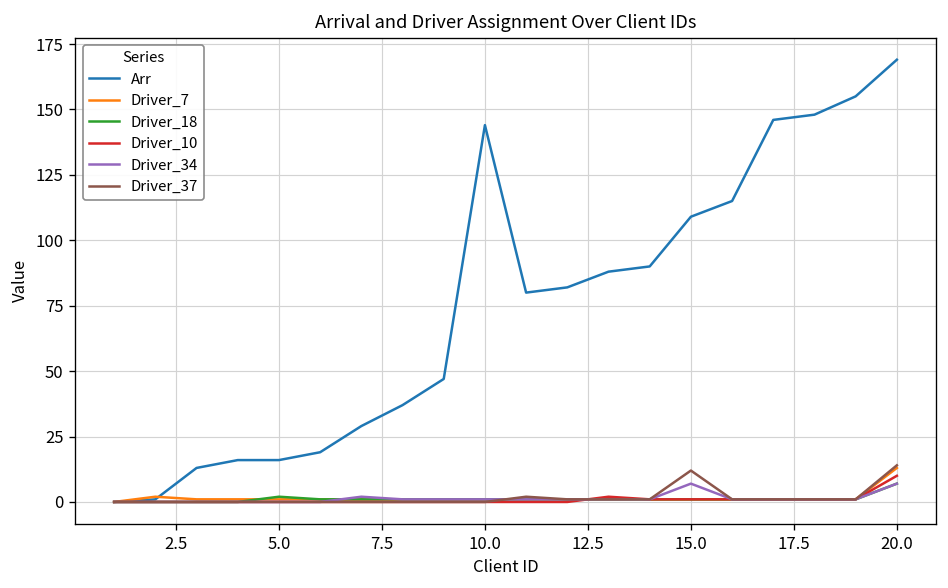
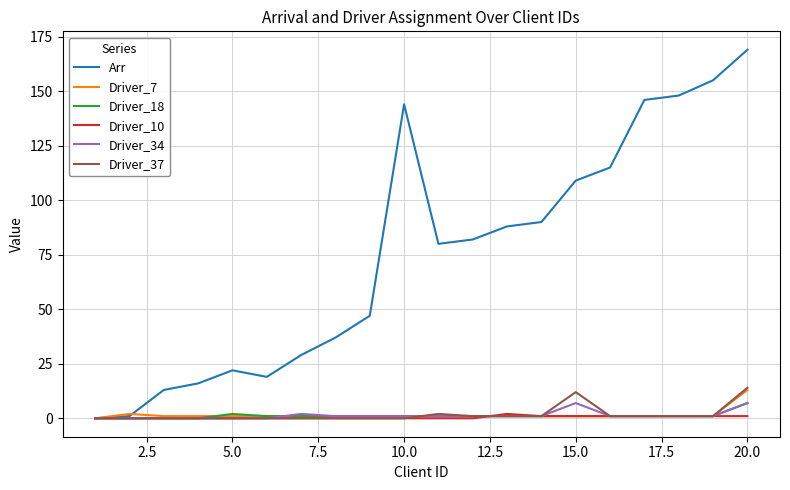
Arr, 5.0: 16 -> 22
Driver_10, 20.0: 10 -> 1
